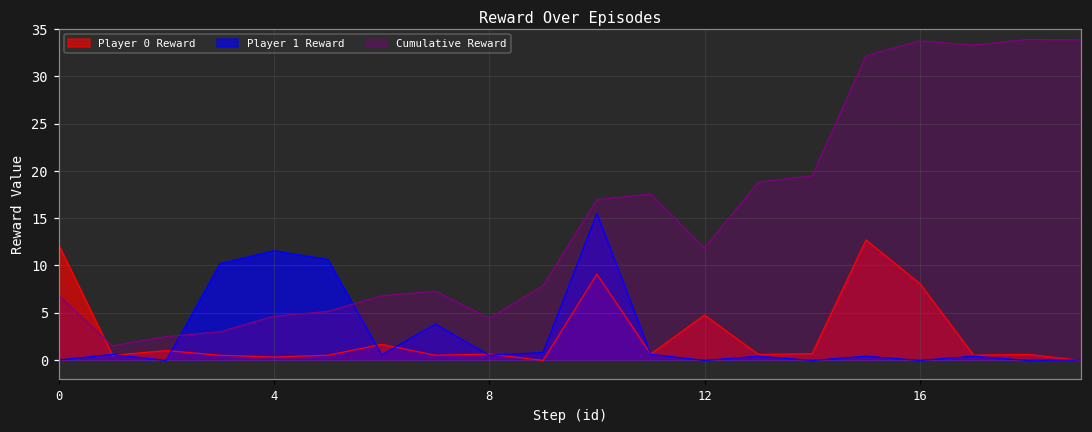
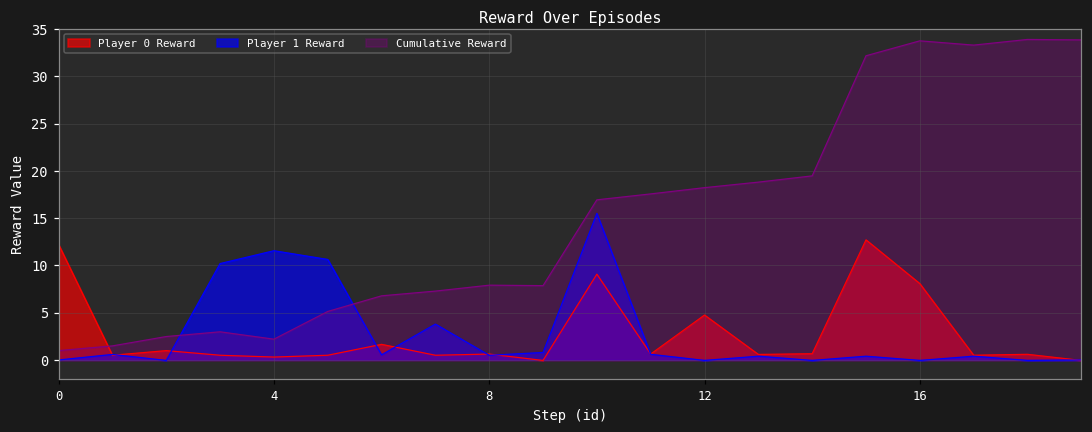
Cumulative Reward, 0: 7 -> 1
Cumulative Reward, 4: 5 -> 2
Cumulative Reward, 8: 4 -> 8
Cumulative Reward, 12: 12 -> 18
